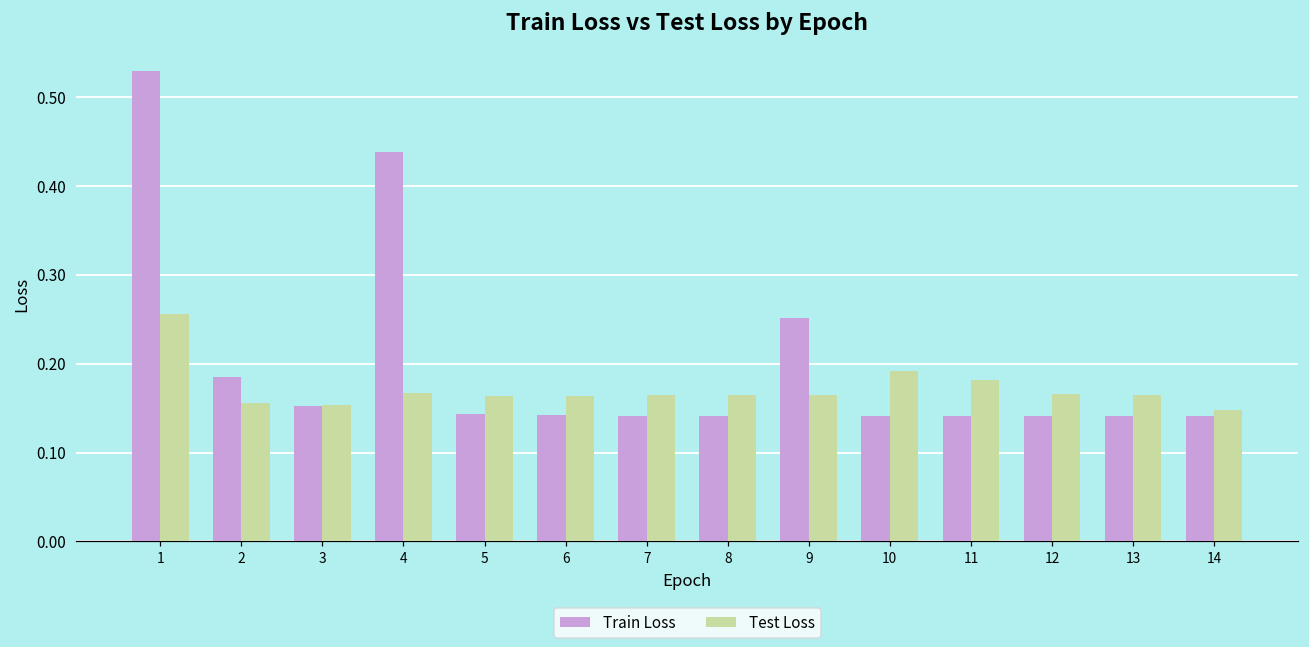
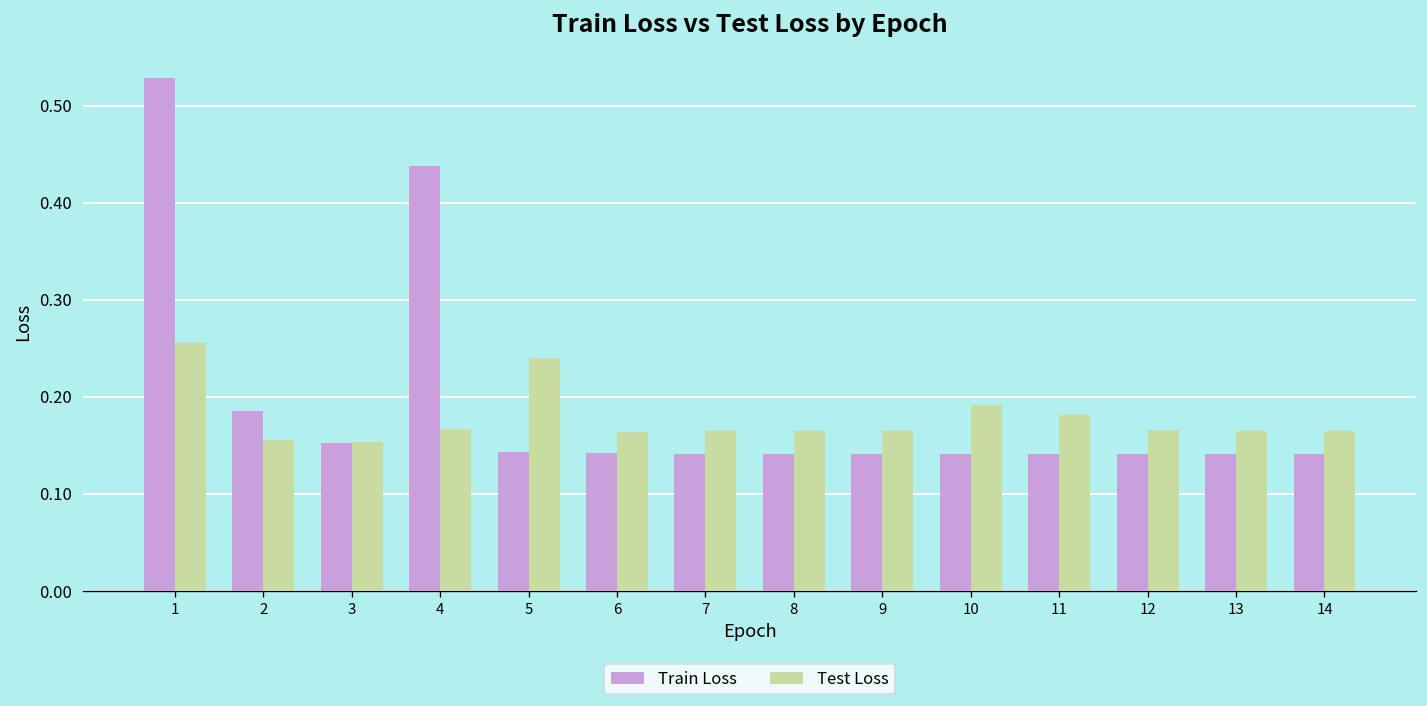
Test Loss, 5: 0.16 -> 0.24
Train Loss, 9: 0.25 -> 0.14
Test Loss, 14: 0.15 -> 0.17
